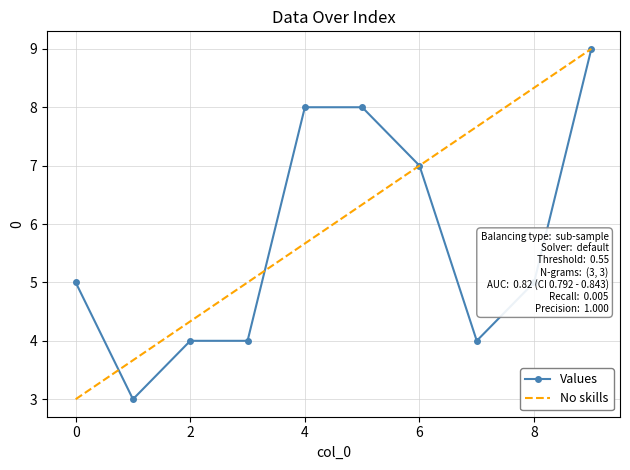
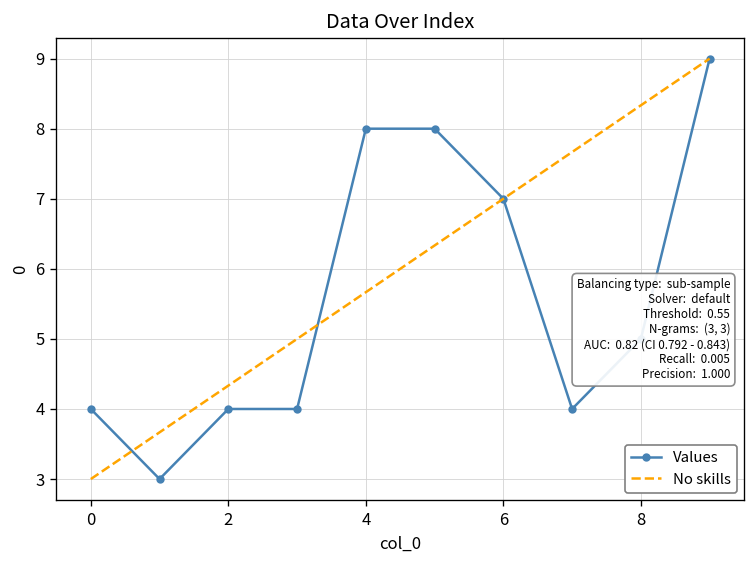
Values, 0: 5 -> 4
